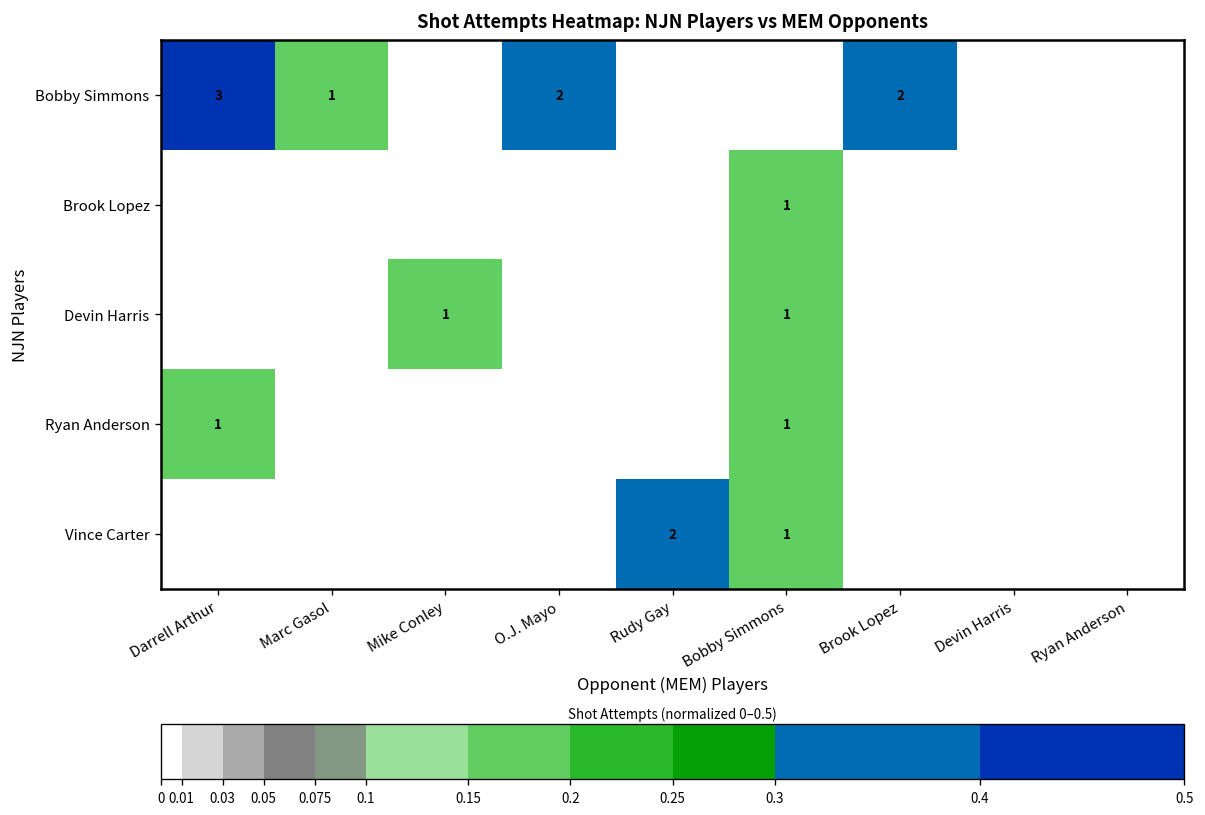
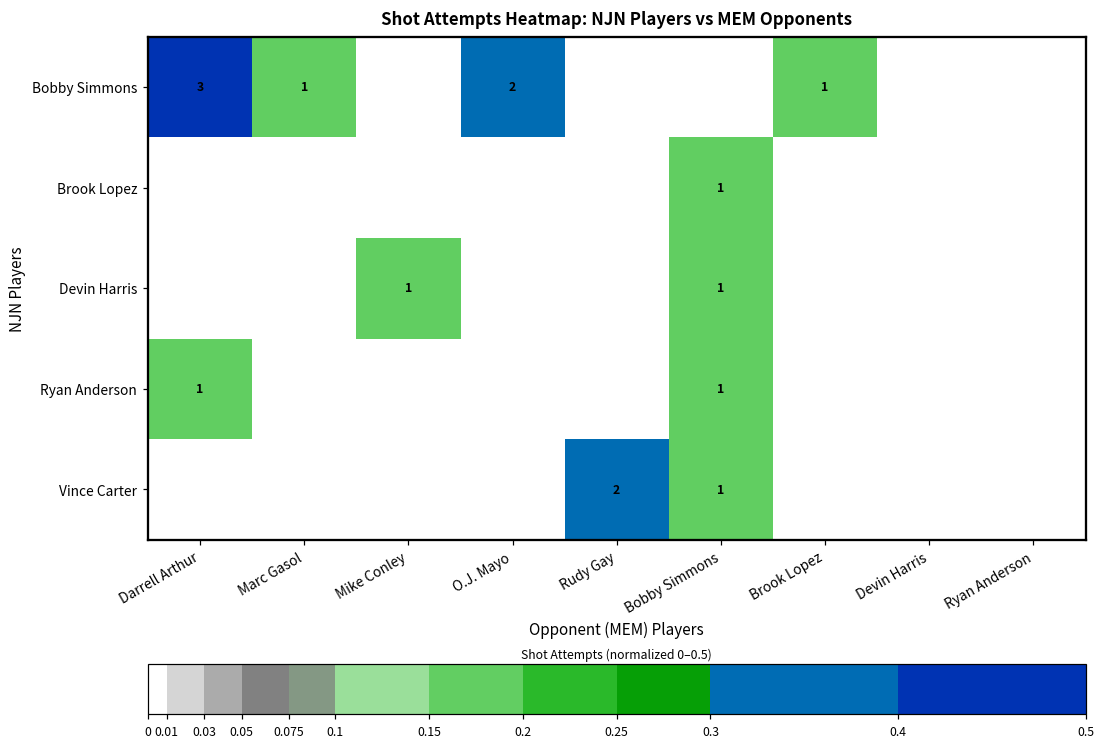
Shot Attempts Heatmap: NJN Players vs MEM Opponents, Bobby Simmons, Brook Lopez: 2 -> 1
